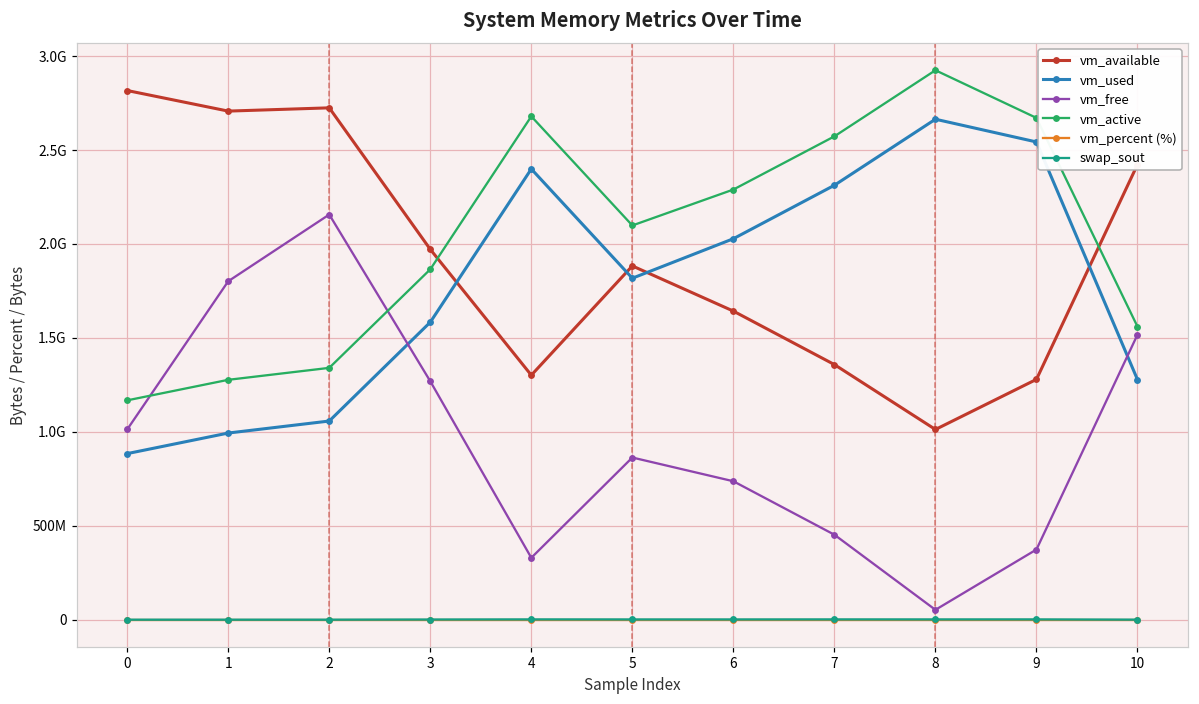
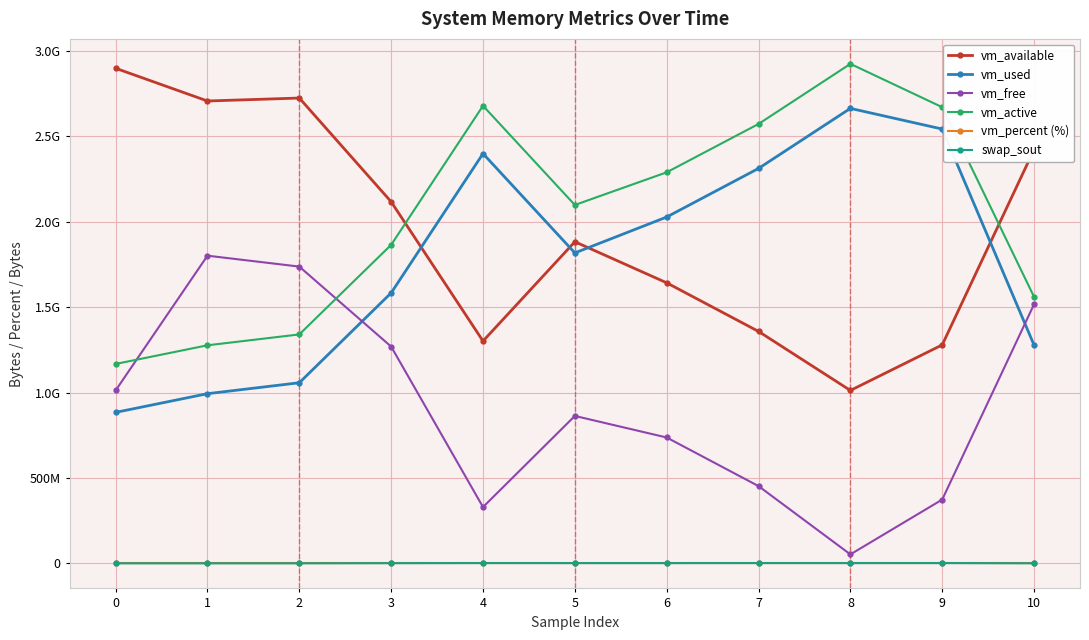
vm_available, 0: 2820000000 -> 2900000000
vm_free, 2: 2160000000 -> 1740000000
vm_available, 3: 1970000000 -> 2120000000
